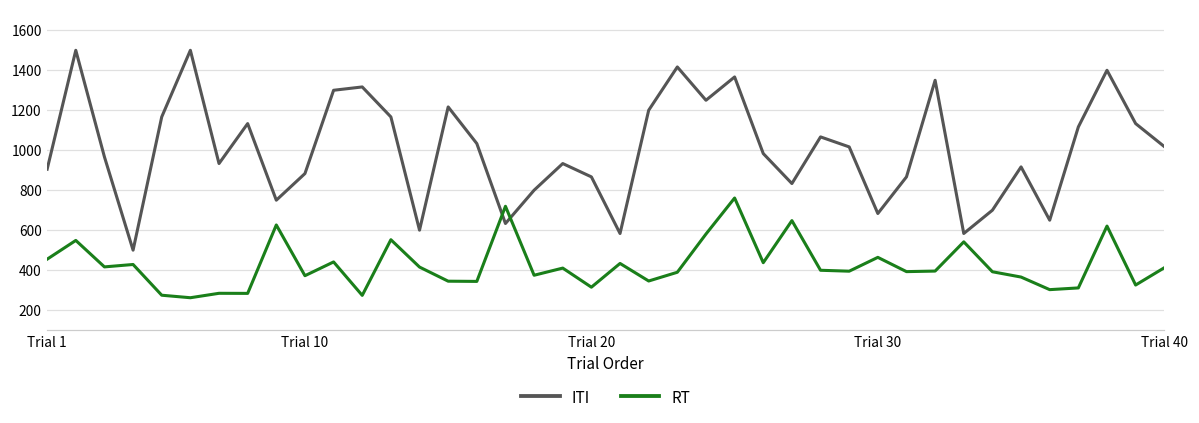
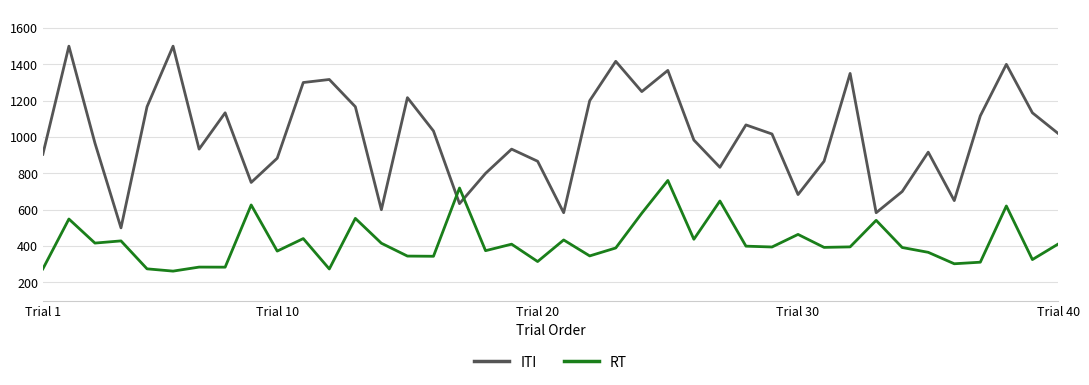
RT, Trial 1: 450 -> 270
